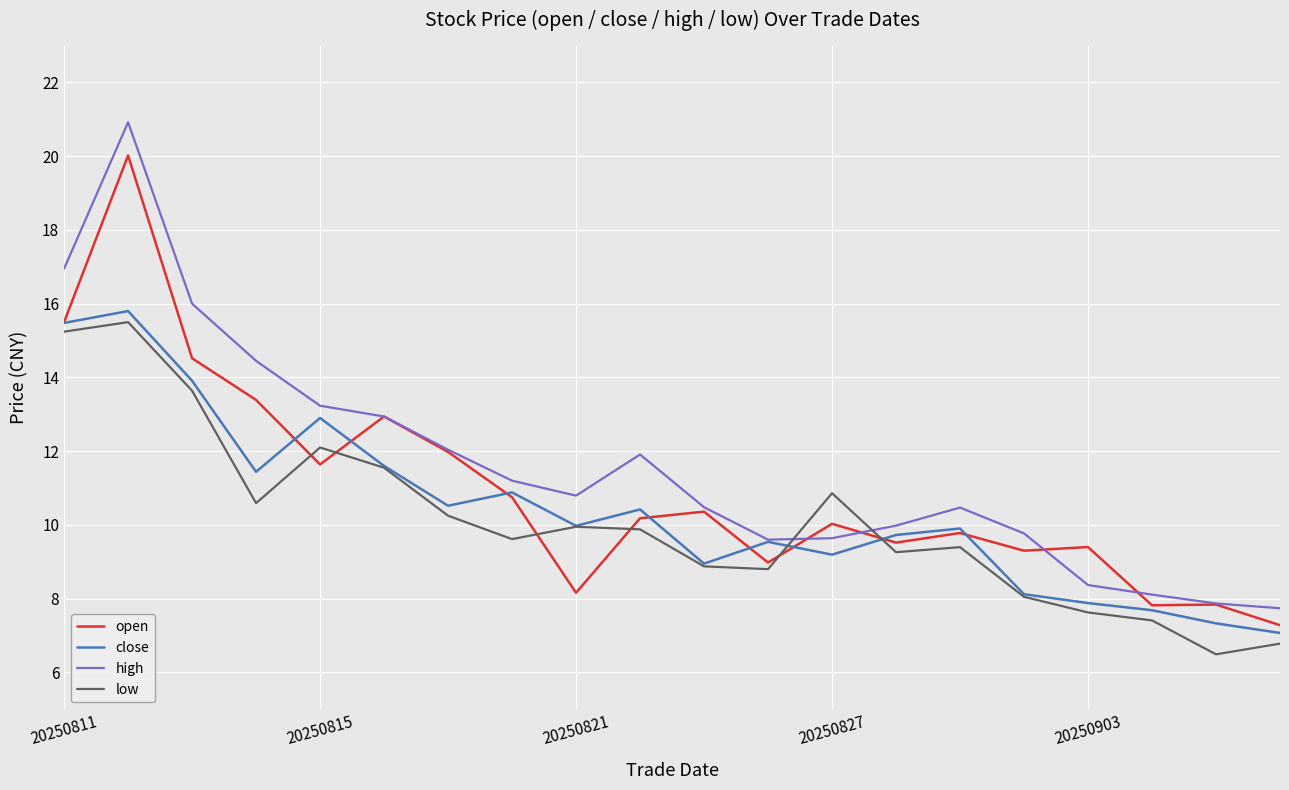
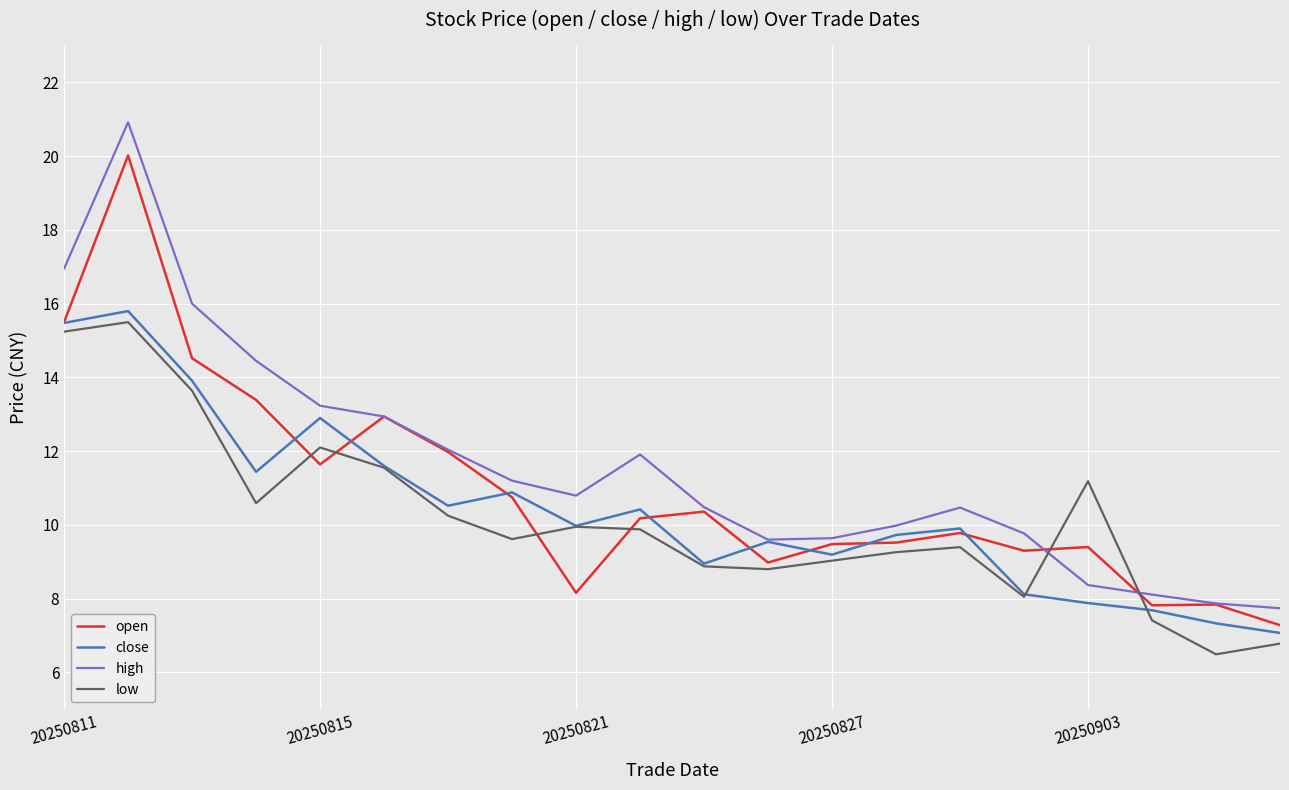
open, 20250827: 10.0 -> 9.5
low, 20250827: 10.9 -> 9.0
low, 20250903: 7.6 -> 11.2
